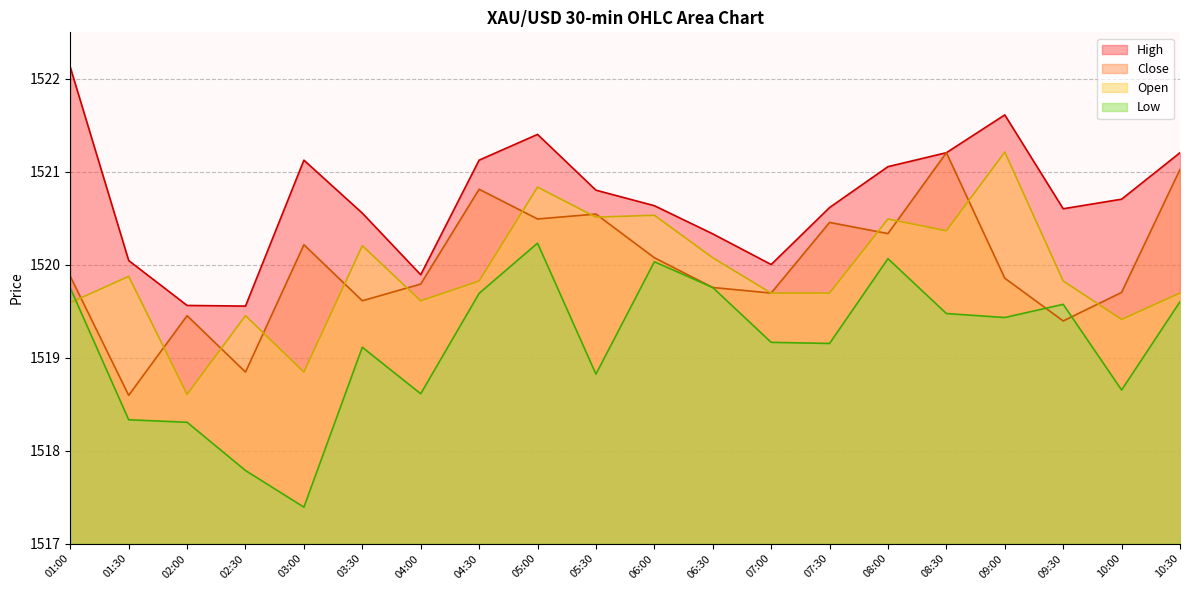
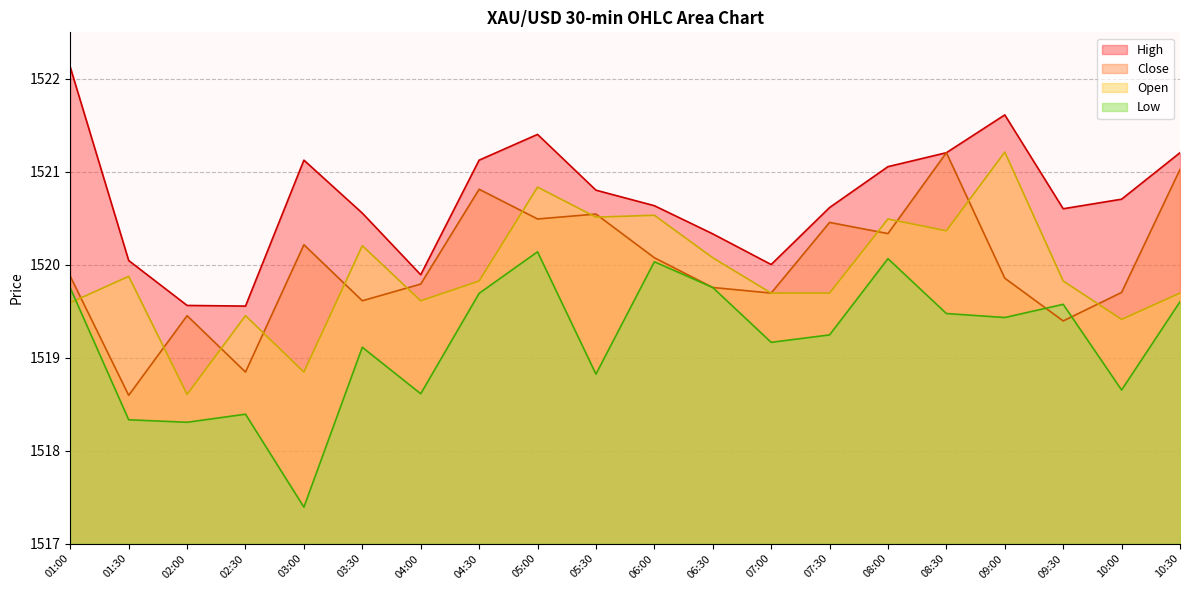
Low, 02:30: 1517.8 -> 1518.4
Low, 05:00: 1520.2 -> 1520.1
Low, 07:30: 1519.15 -> 1519.25
